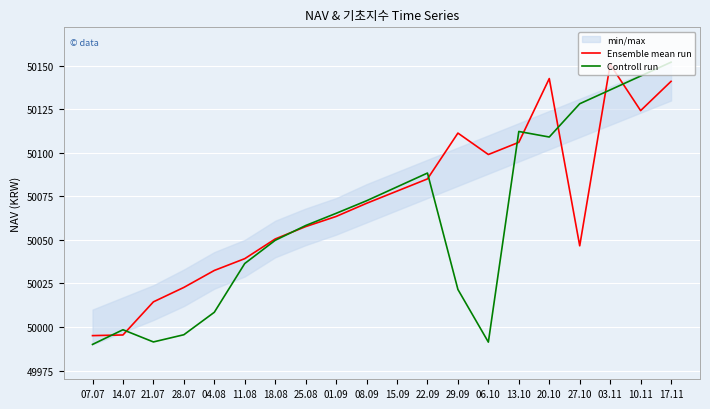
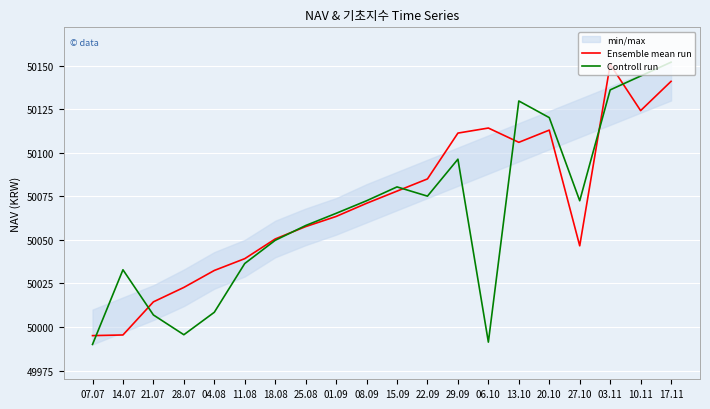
Controll run, 14.07: 49998 -> 50033
Controll run, 21.07: 49991 -> 50007
Controll run, 22.09: 50088 -> 50075
Controll run, 29.09: 50022 -> 50096
Ensemble mean run, 06.10: 50099 -> 50114
Controll run, 13.10: 50112 -> 50130
Ensemble mean run, 20.10: 50143 -> 50113
Controll run, 20.10: 50109 -> 50120
Controll run, 27.10: 50128 -> 50072
